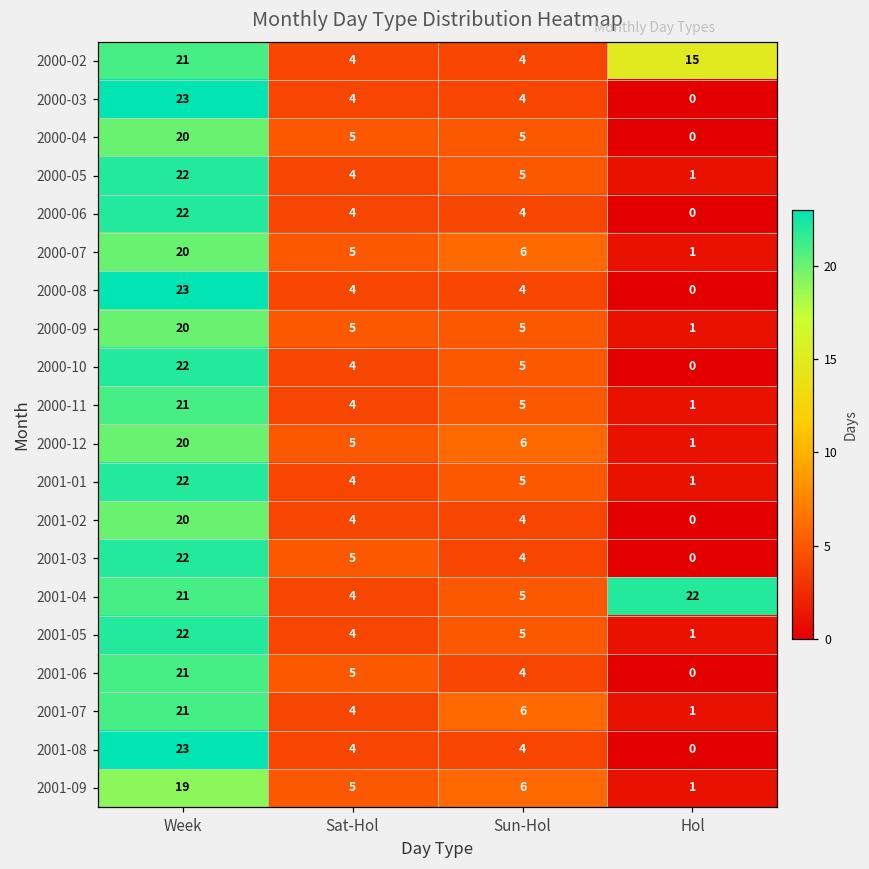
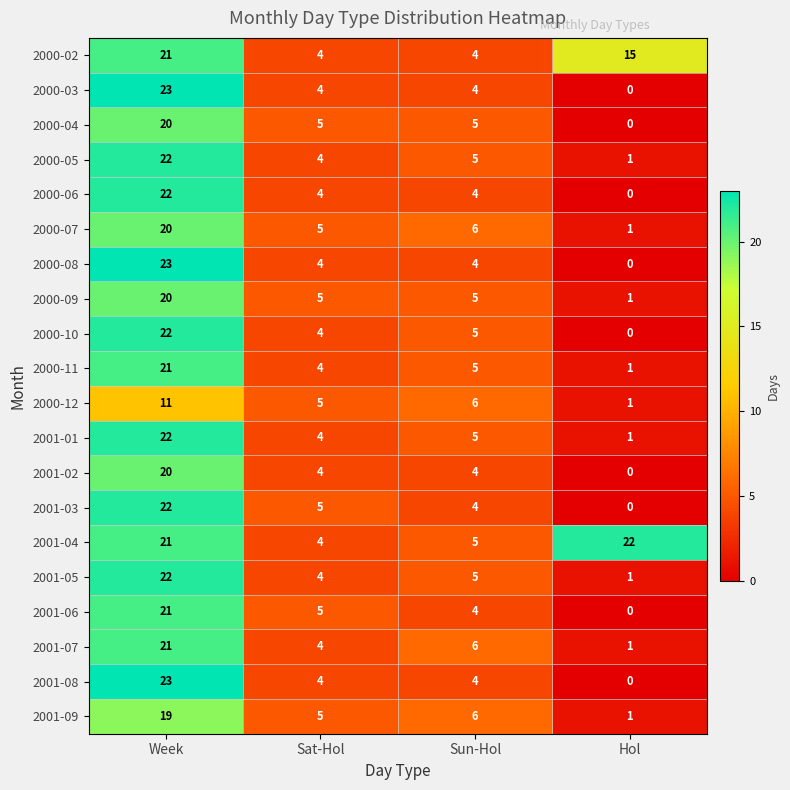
2000-12, Week: 20 -> 11
